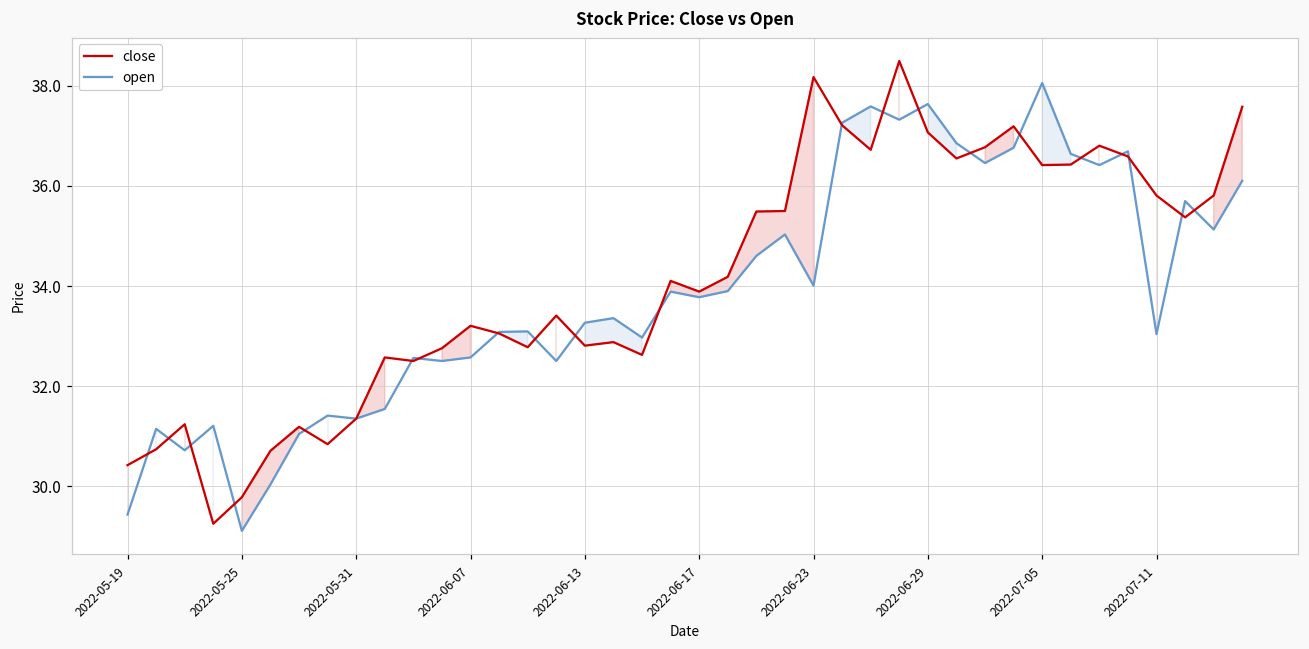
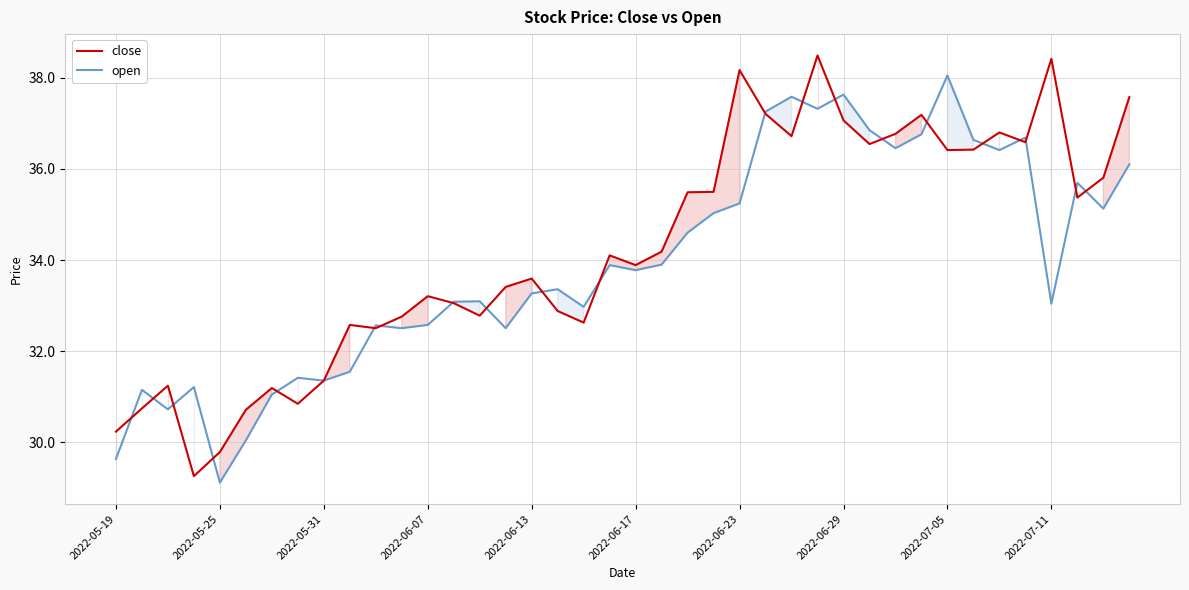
close, 2022-05-19: 30.4 -> 30.2
open, 2022-05-19: 29.4 -> 29.6
close, 2022-06-13: 32.8 -> 33.6
open, 2022-06-23: 34.0 -> 35.2
close, 2022-07-11: 35.8 -> 38.4
